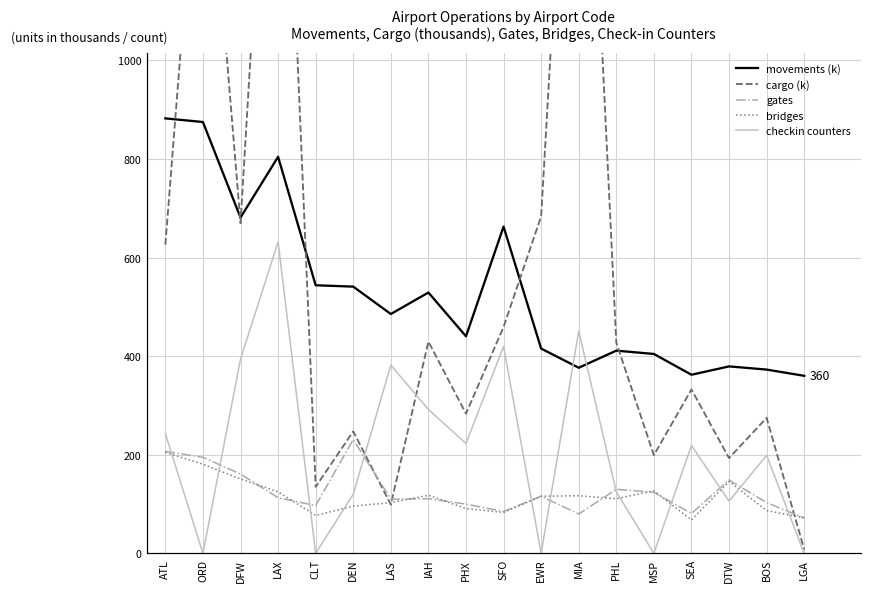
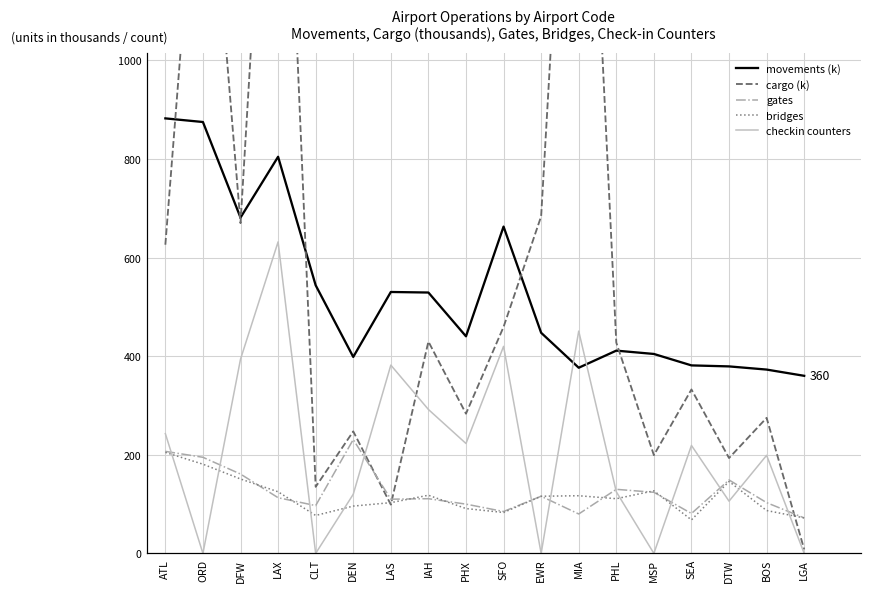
movements (k), DEN: 540 -> 400
movements (k), LAS: 490 -> 530
movements (k), EWR: 420 -> 450
movements (k), SEA: 360 -> 380
